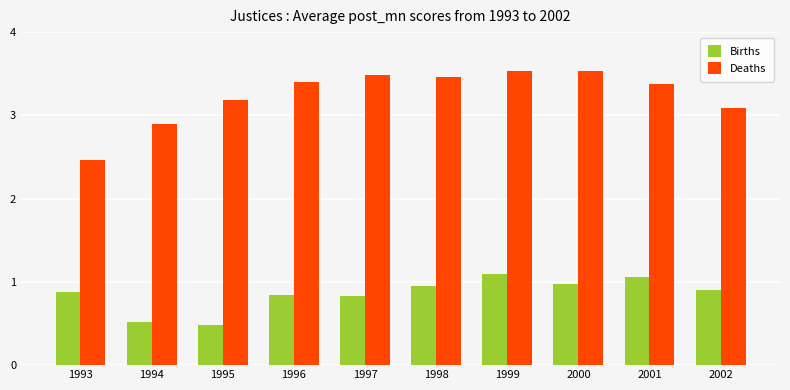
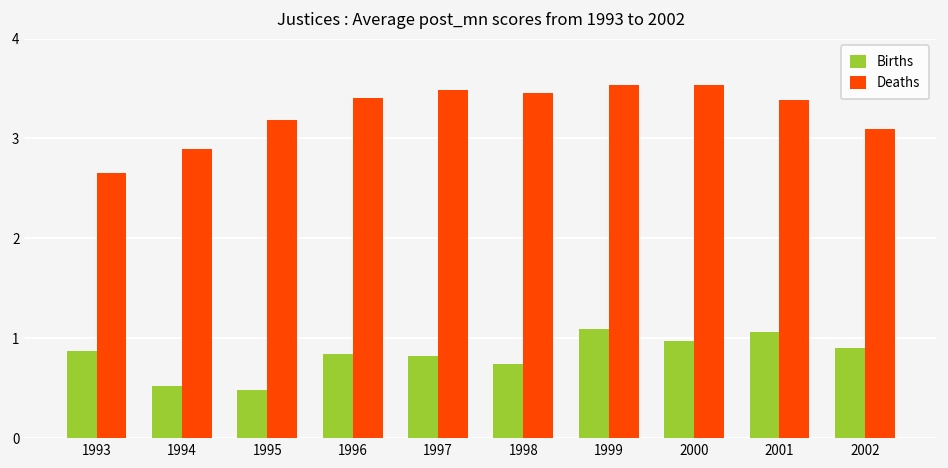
Deaths, 1993: 2.5 -> 2.7
Births, 1998: 1.0 -> 0.7
